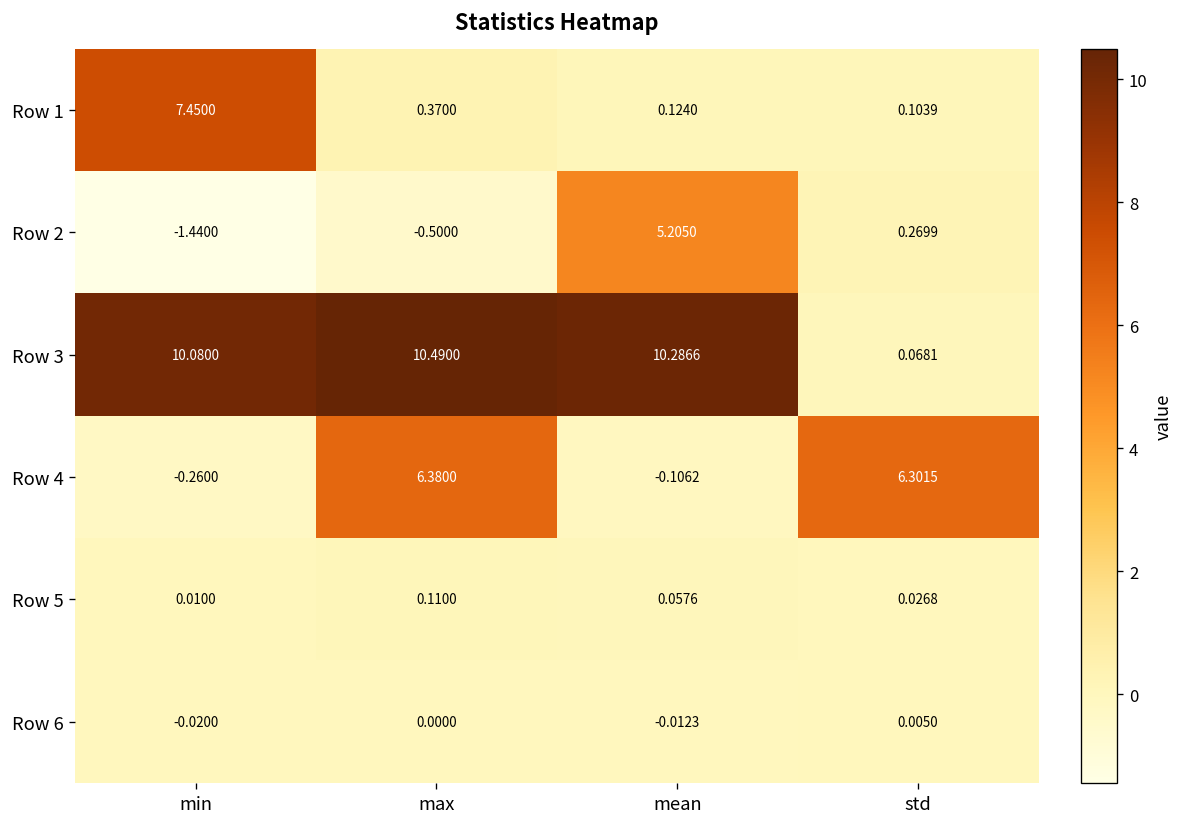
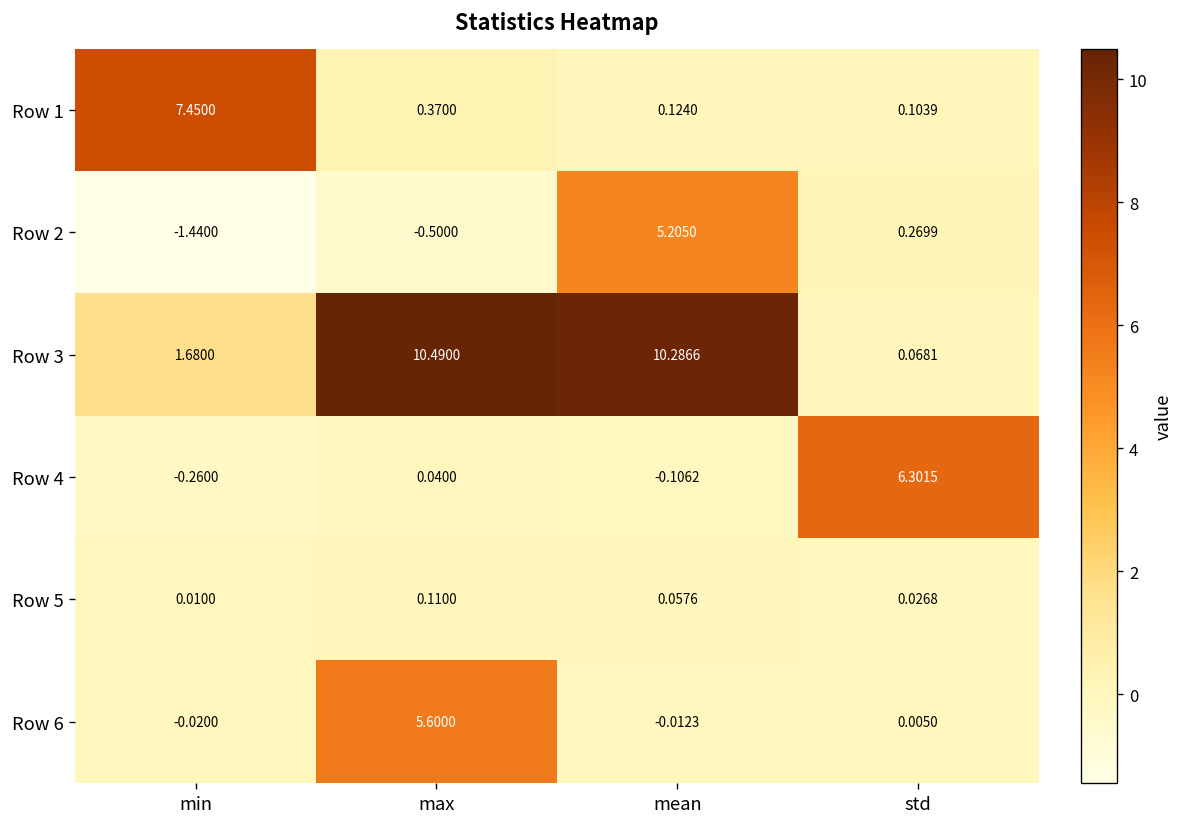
Row 3, min: 10.0800 -> 1.6800
Row 4, max: 6.3800 -> 0.0400
Row 6, max: 0.0000 -> 5.6000
